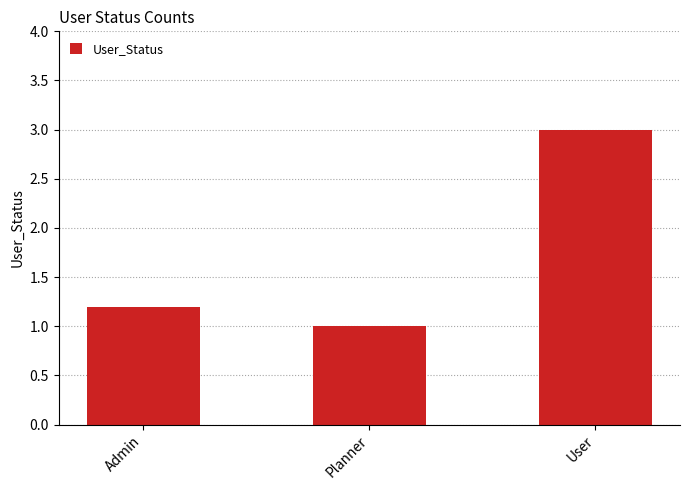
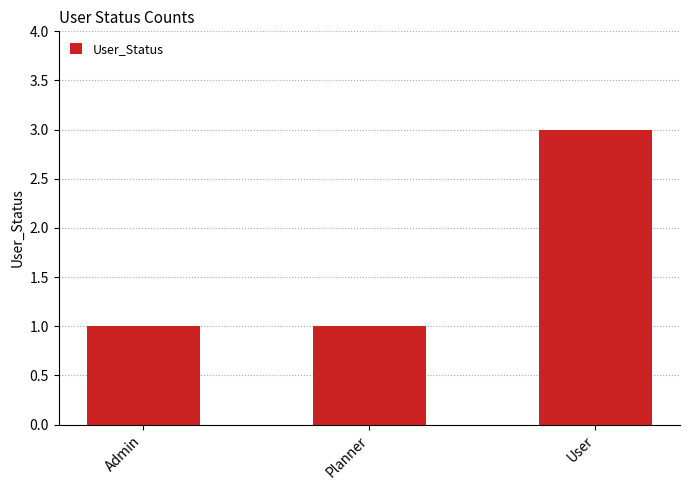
Admin: 1.2 -> 1.0
